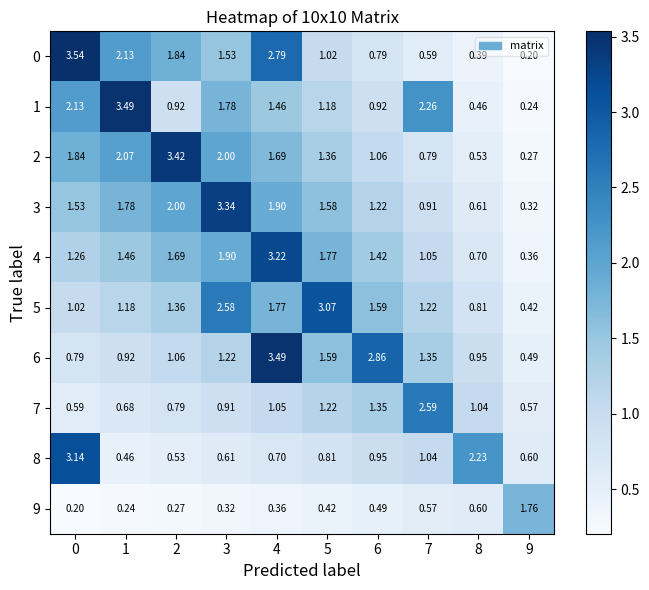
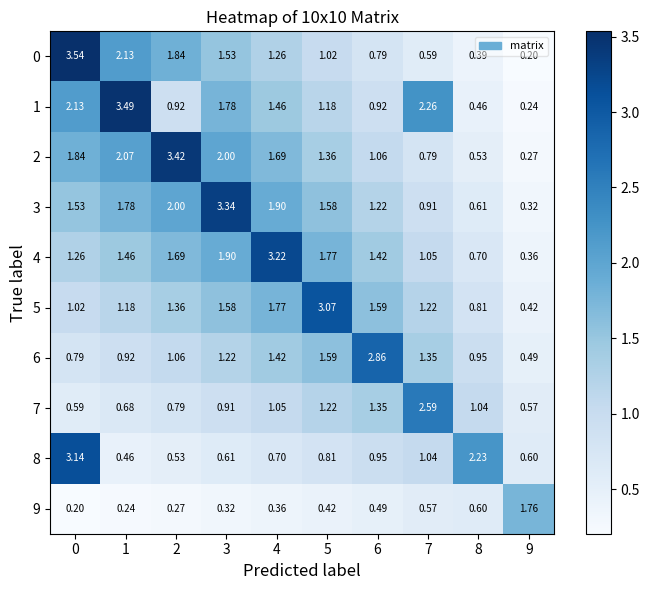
0, 4: 2.79 -> 1.26
5, 3: 2.58 -> 1.58
6, 4: 3.49 -> 1.42
